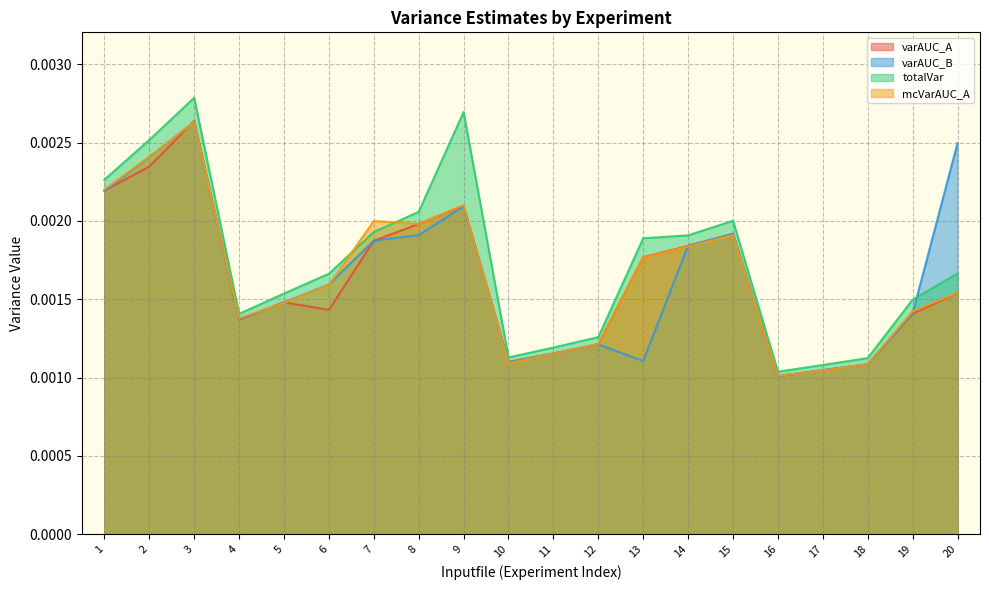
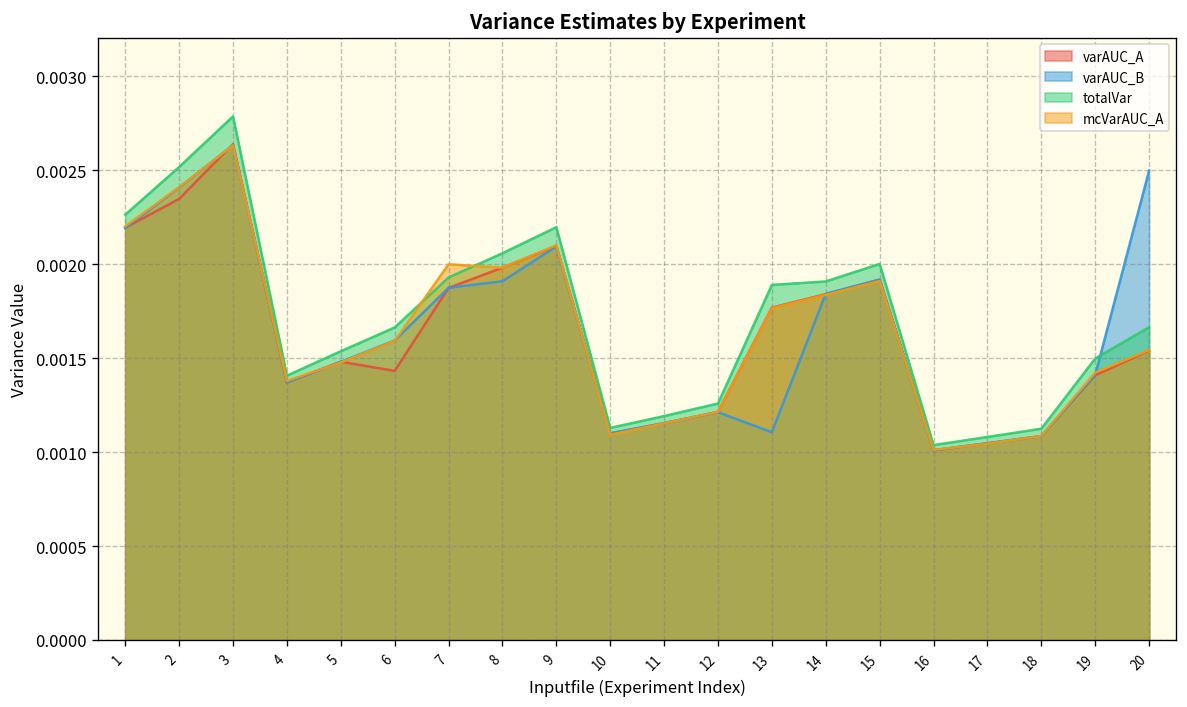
totalVar, 9: 0.00270 -> 0.00220
